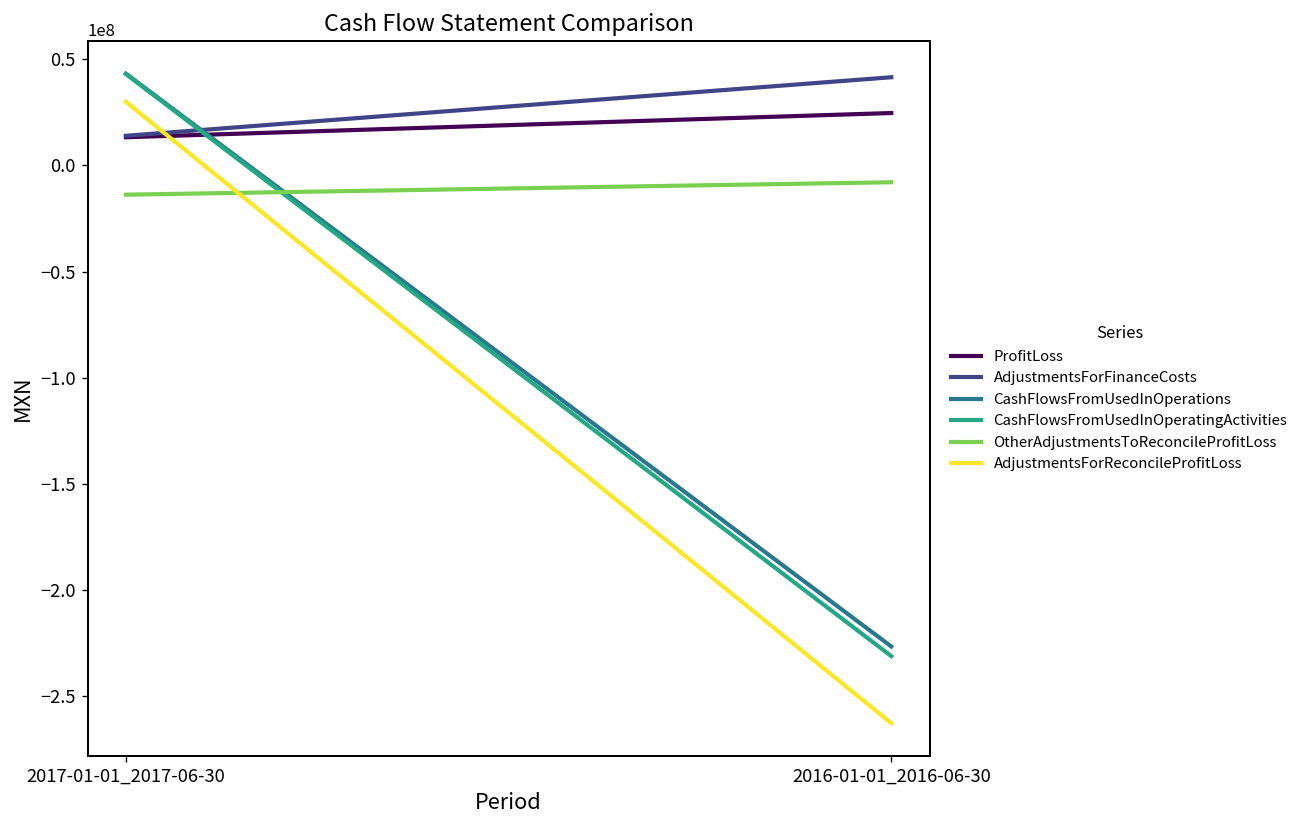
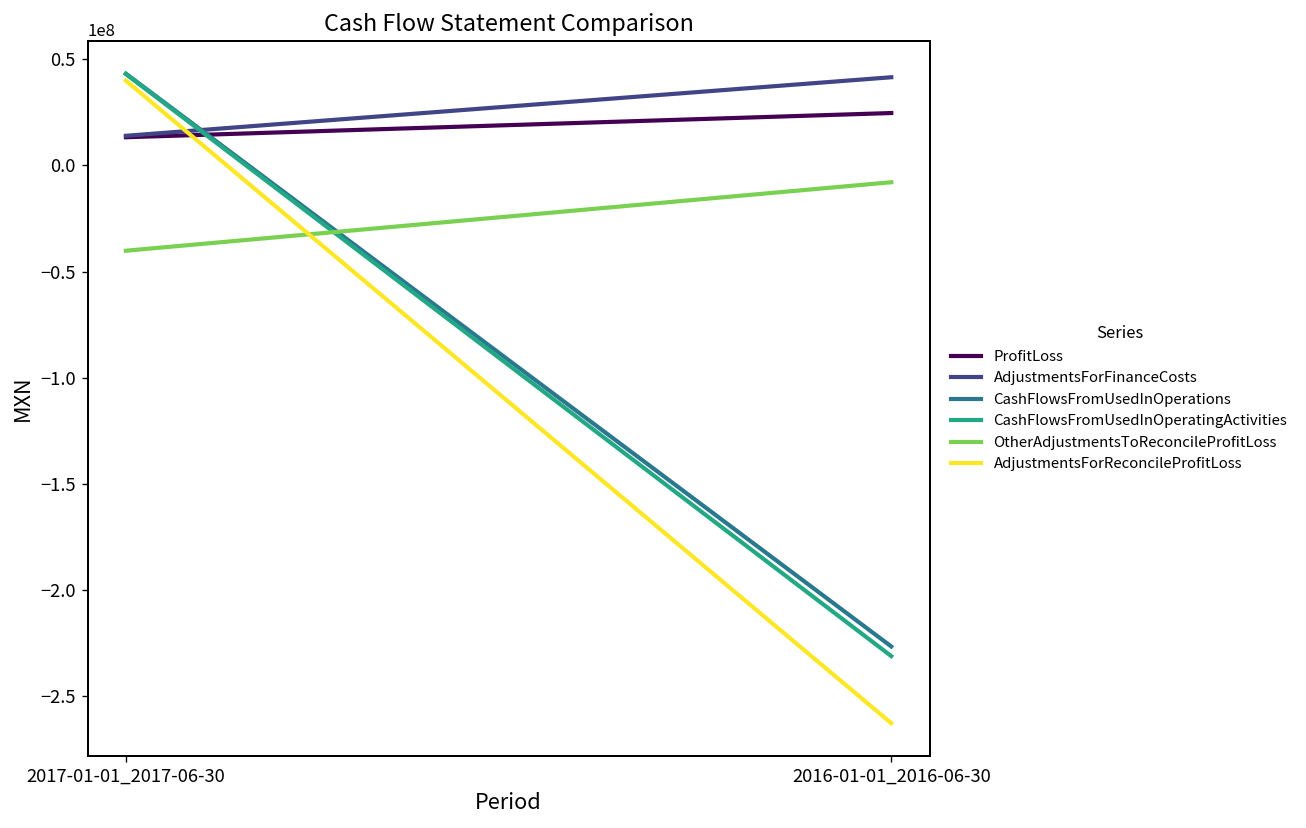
OtherAdjustmentsToReconcileProfitLoss, 2017-01-01_2017-06-30: -14000000 -> -40000000
AdjustmentsForReconcileProfitLoss, 2017-01-01_2017-06-30: 30000000 -> 40000000
